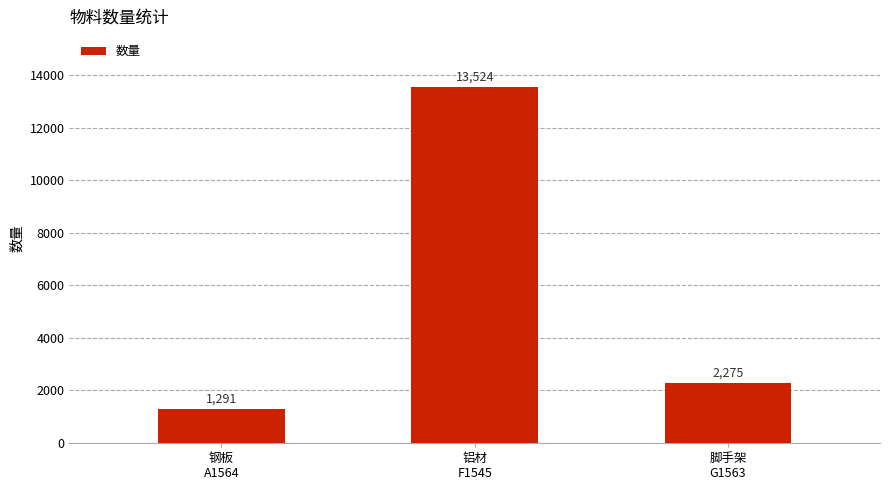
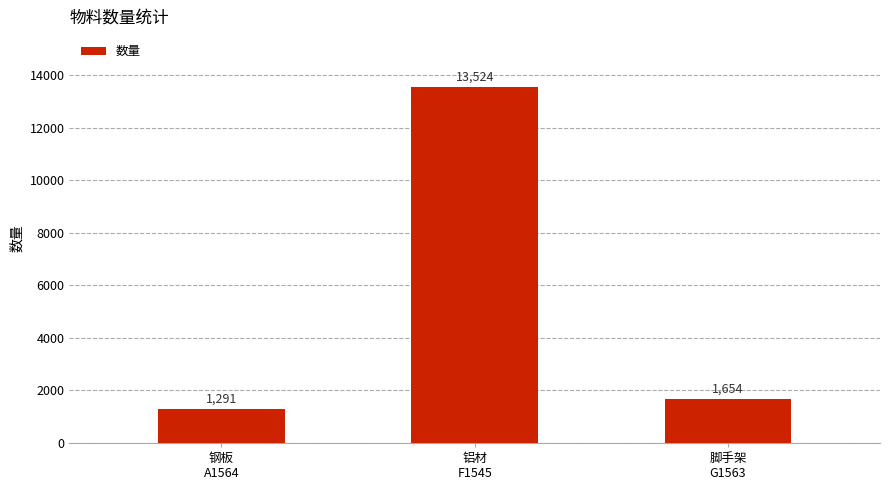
脚手架 G1563: 2,275 -> 1,654
